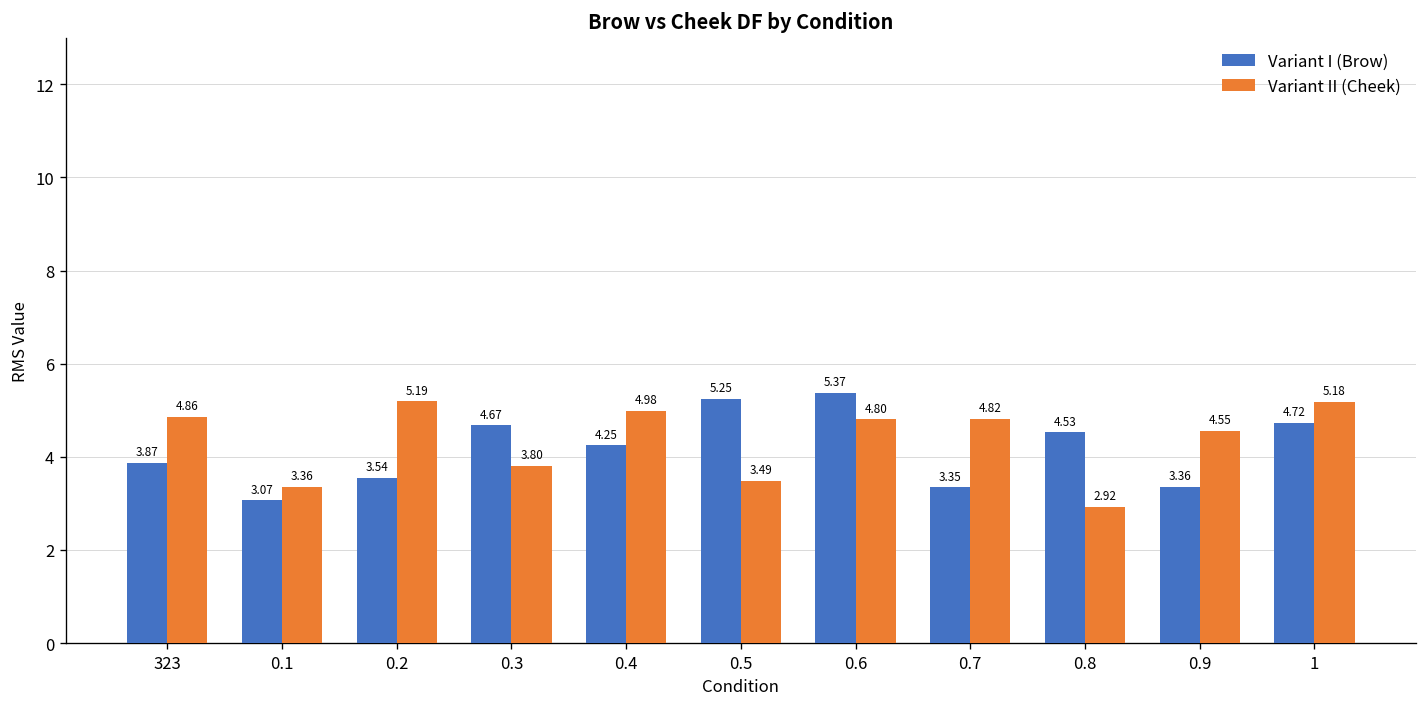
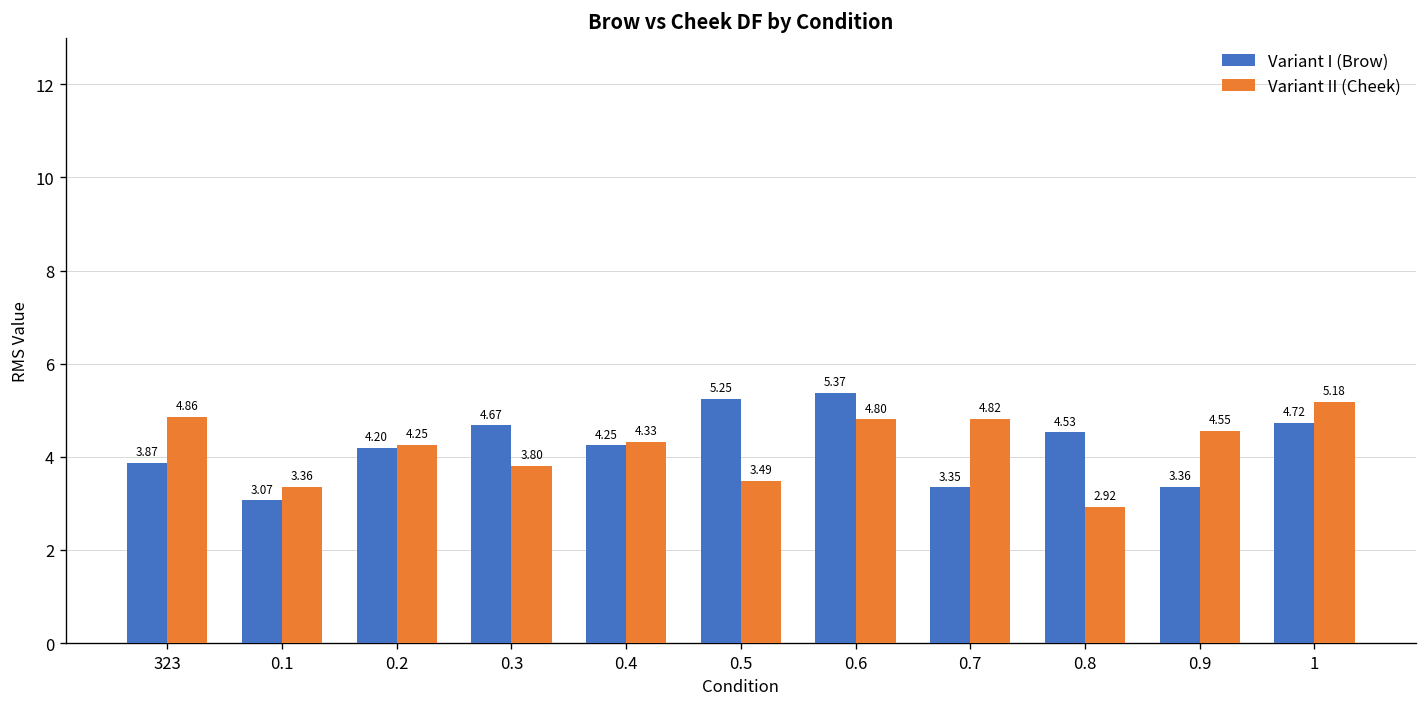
Variant I (Brow), 0.2: 3.54 -> 4.20
Variant II (Cheek), 0.2: 5.19 -> 4.25
Variant II (Cheek), 0.4: 4.98 -> 4.33
